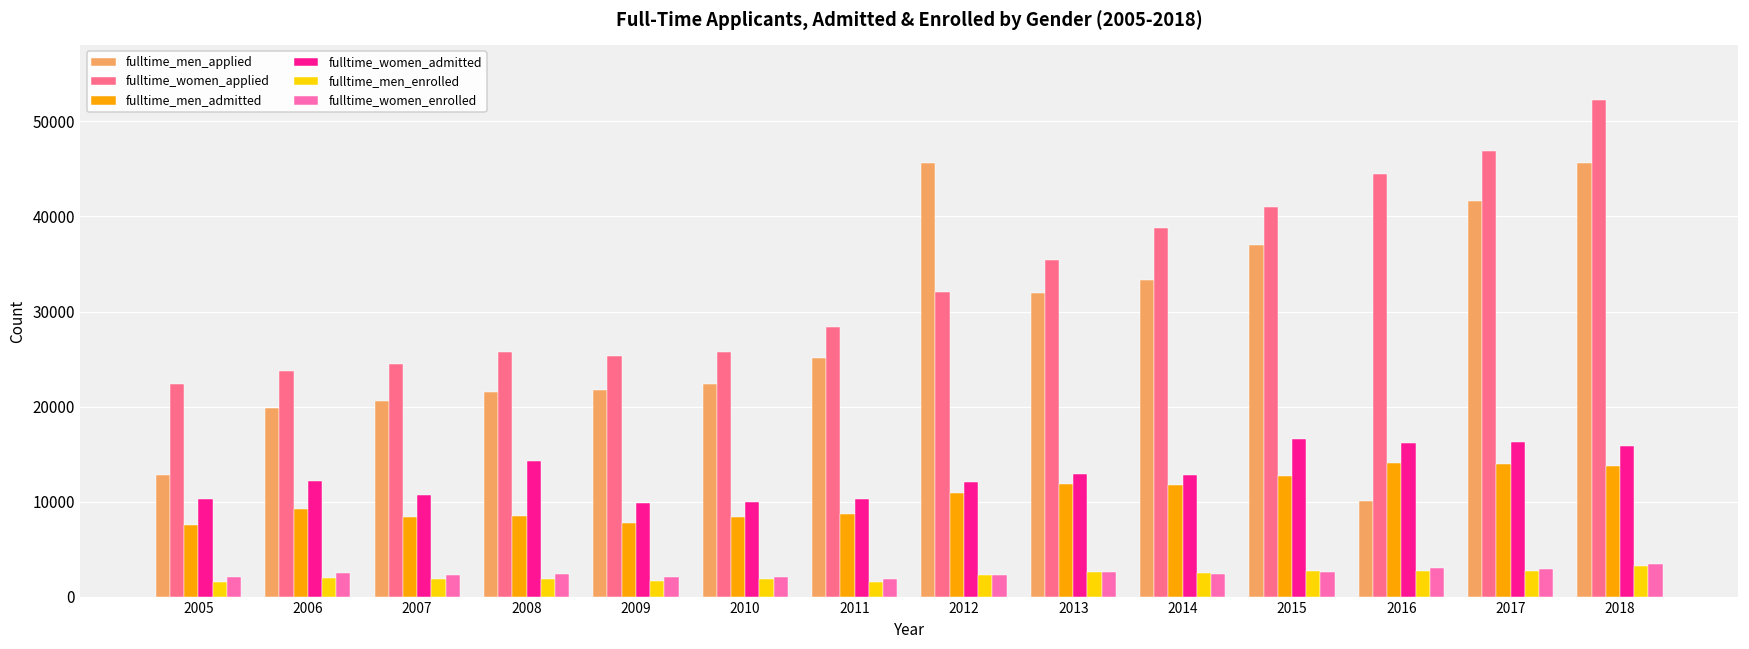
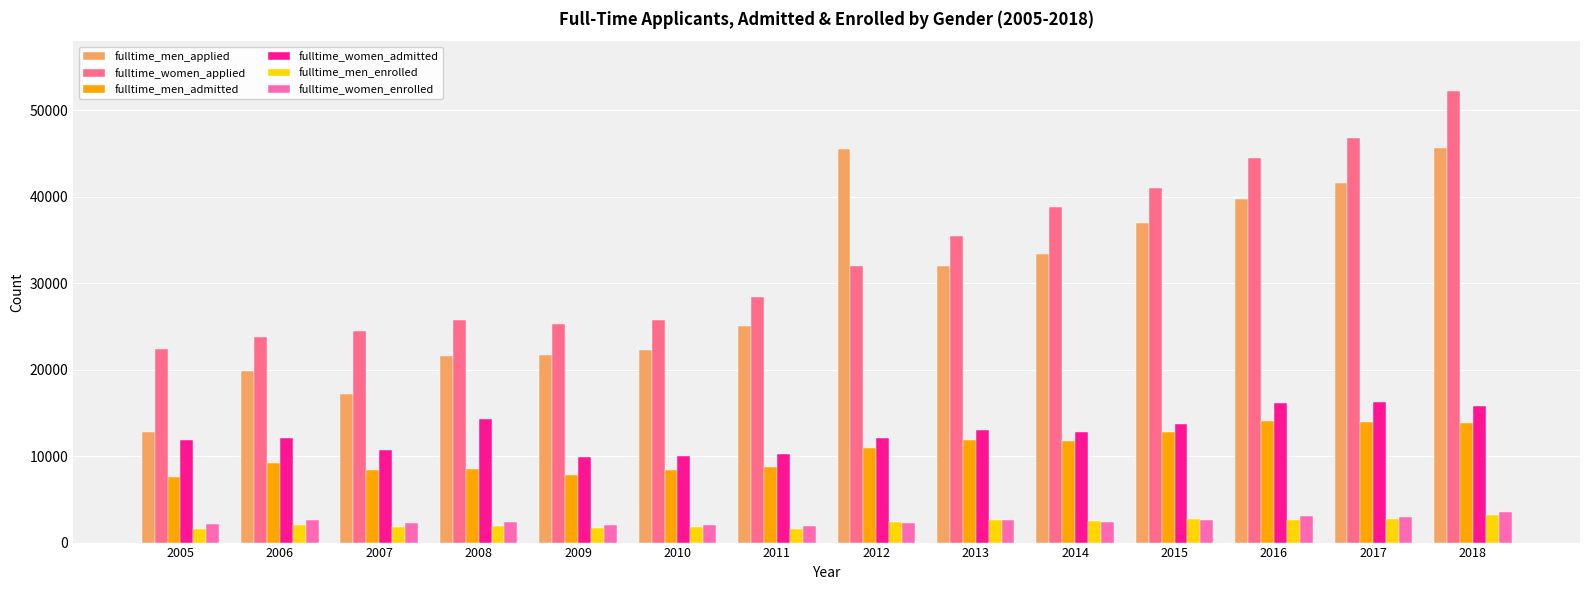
fulltime_women_admitted, 2005: 10000 -> 12000
fulltime_men_applied, 2007: 21000 -> 17000
fulltime_women_admitted, 2015: 17000 -> 14000
fulltime_men_applied, 2016: 10000 -> 40000
